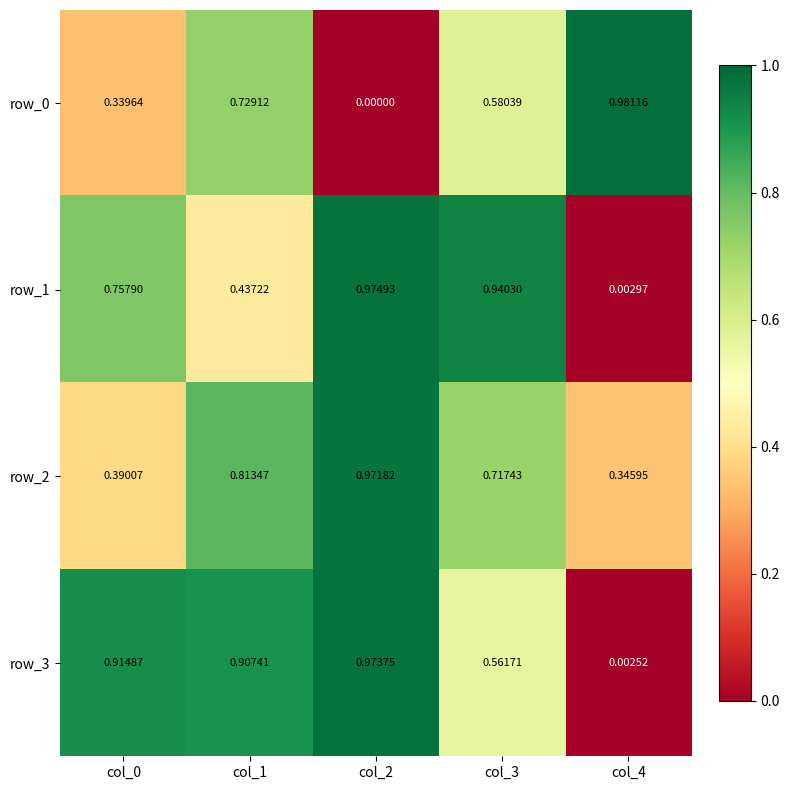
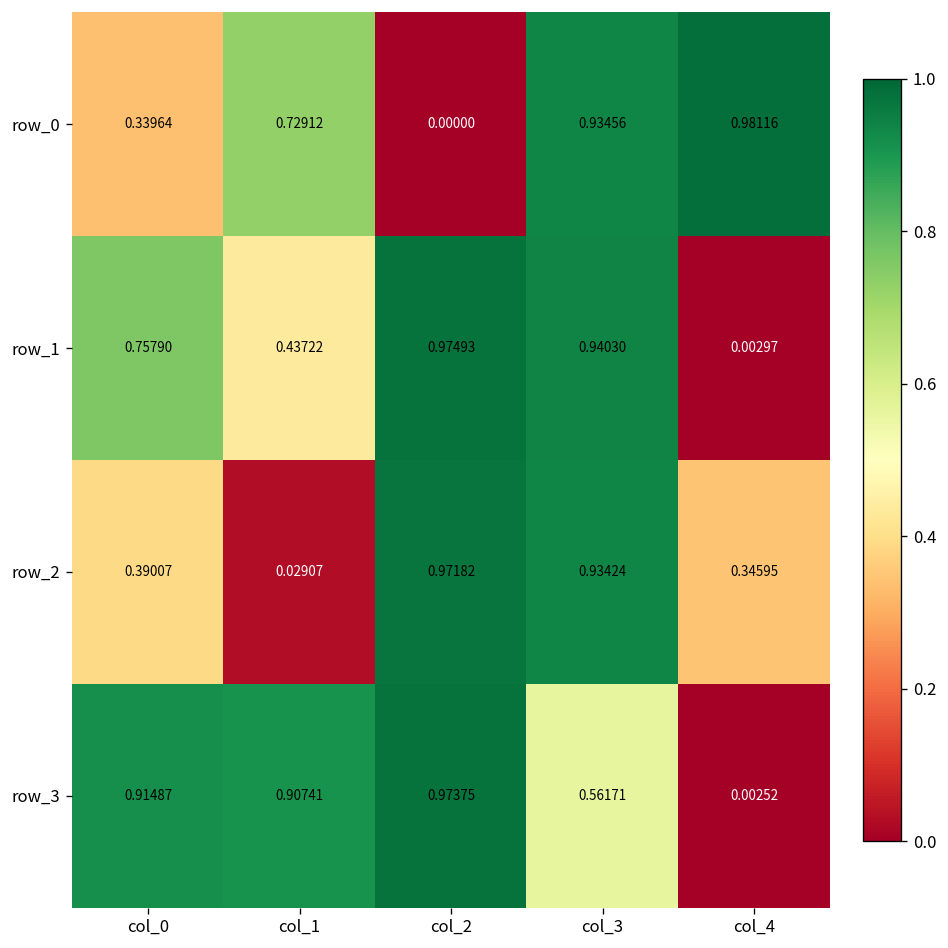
row_0, col_3: 0.58039 -> 0.93456
row_2, col_1: 0.81347 -> 0.02907
row_2, col_3: 0.71743 -> 0.93424
